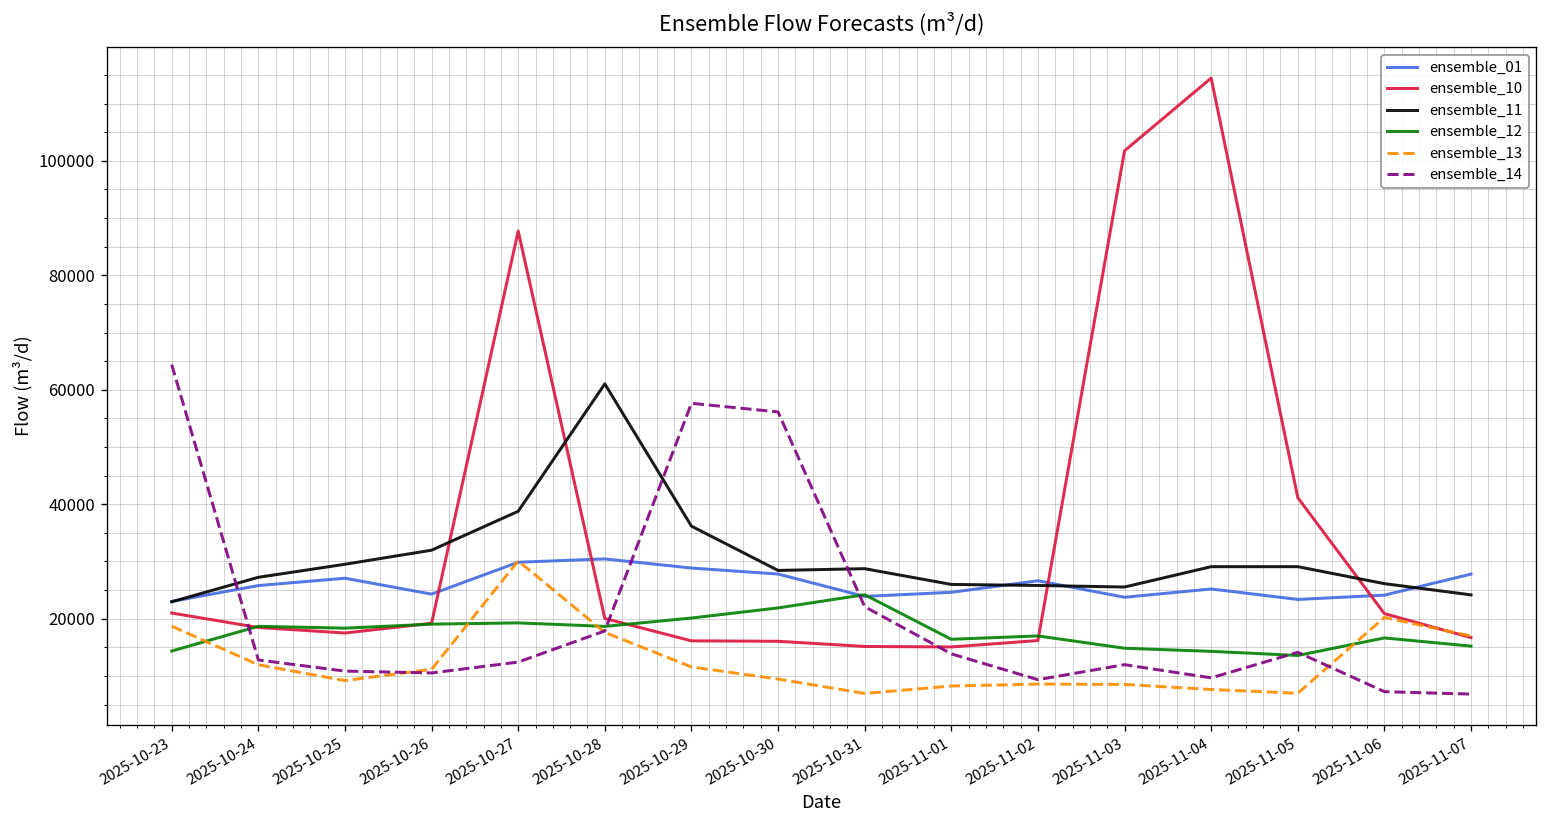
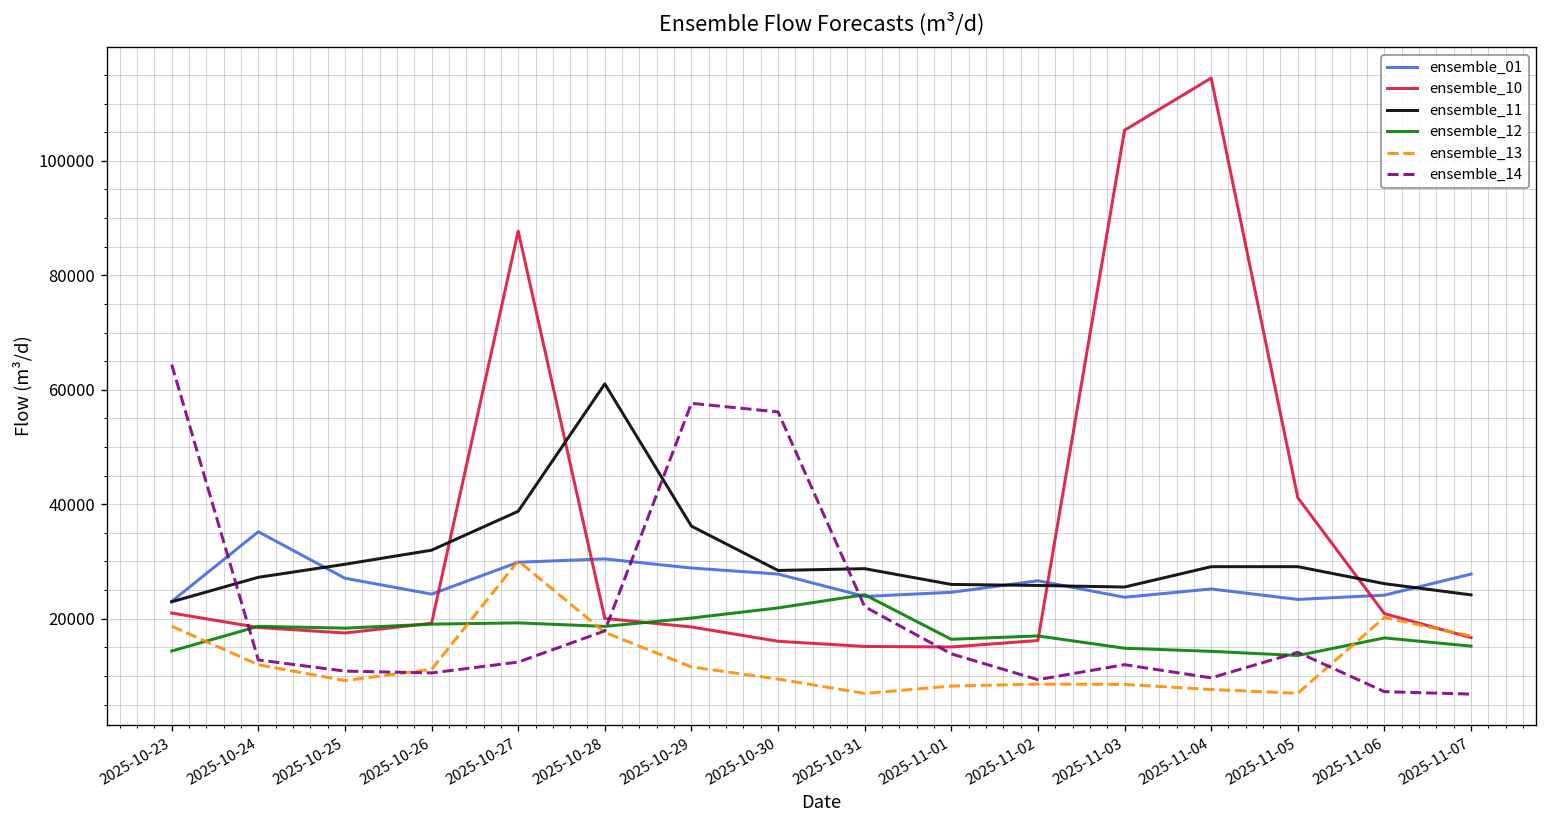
ensemble_01, 2025-10-24: 26000 -> 35000
ensemble_10, 2025-10-29: 16000 -> 19000
ensemble_10, 2025-11-03: 102000 -> 105000
